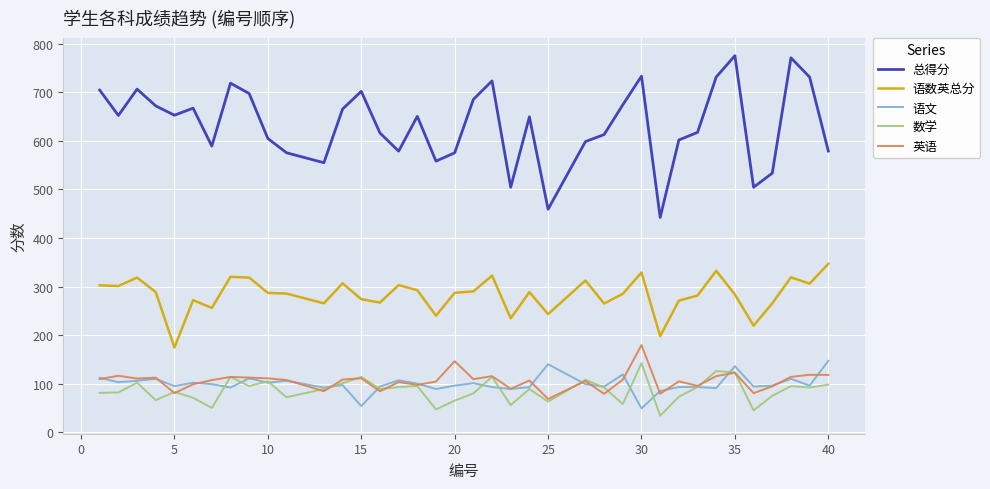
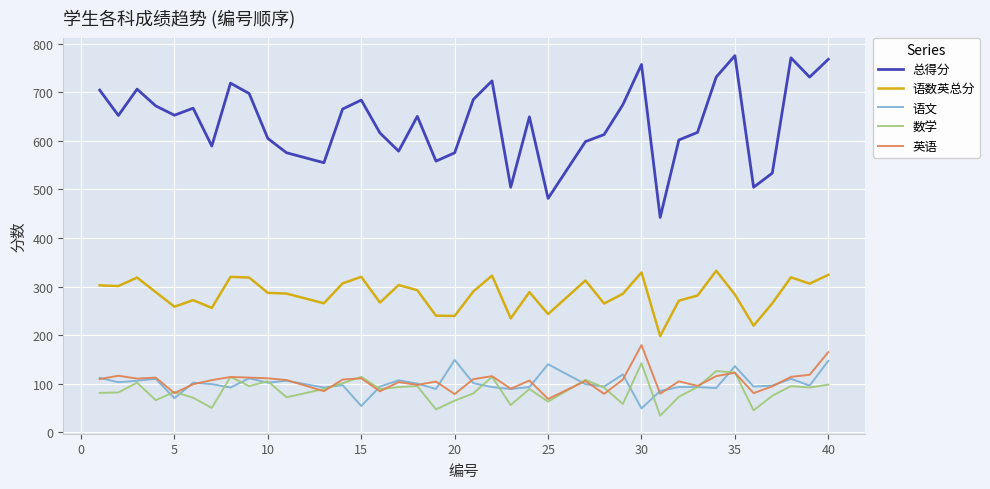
语数英总分, 5: 170 -> 260
语文, 5: 100 -> 70
总得分, 15: 700 -> 680
语数英总分, 15: 270 -> 320
语数英总分, 20: 290 -> 240
语文, 20: 100 -> 150
英语, 20: 150 -> 80
总得分, 25: 460 -> 480
总得分, 30: 730 -> 760
总得分, 40: 580 -> 770
语数英总分, 40: 350 -> 320
英语, 40: 120 -> 170
